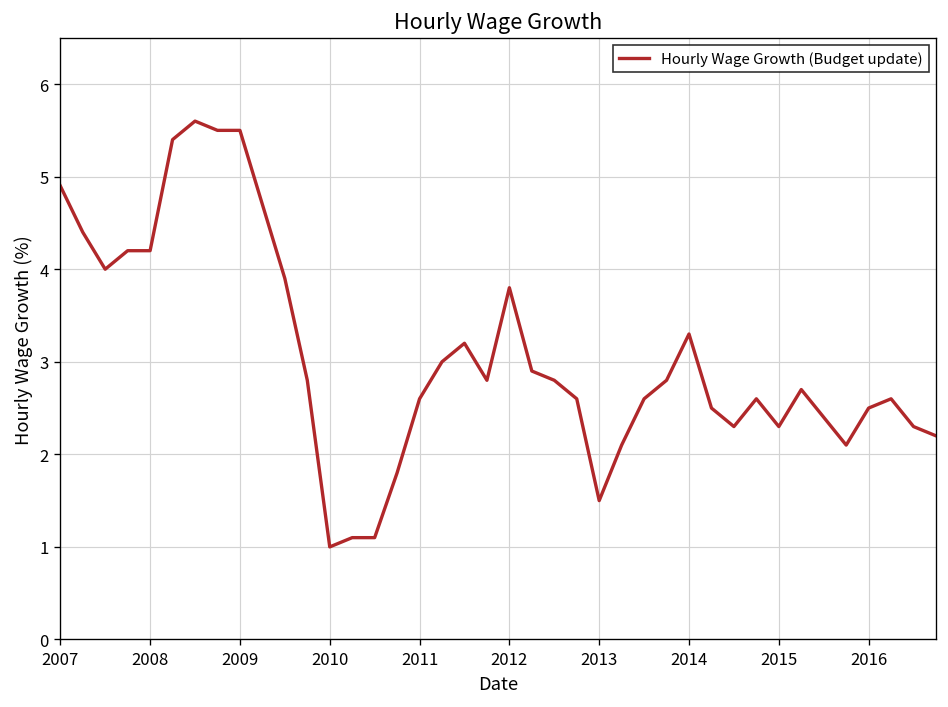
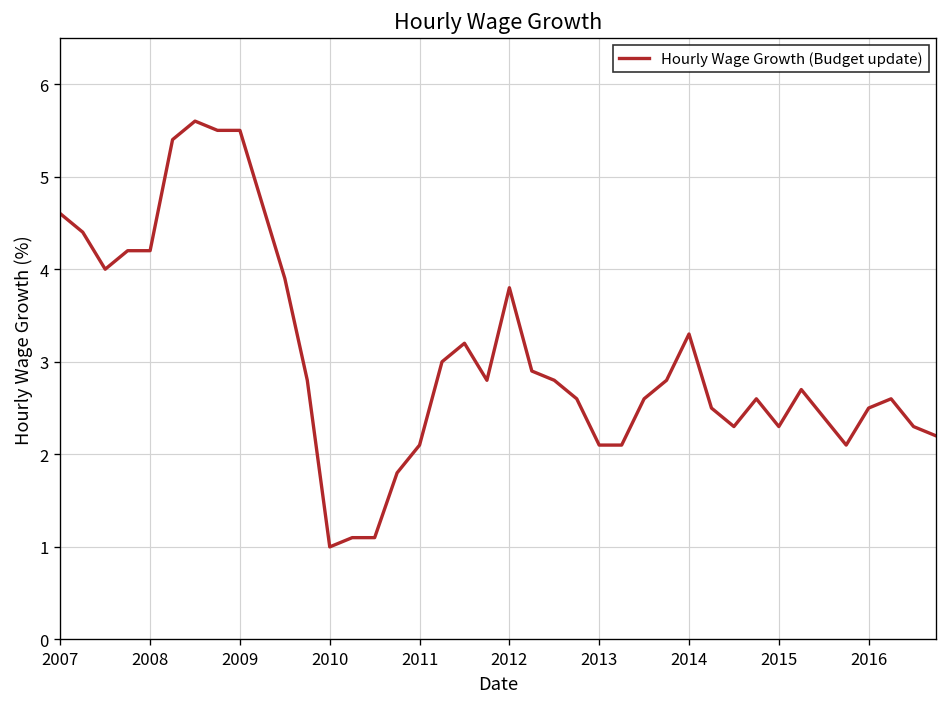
2007: 4.9 -> 4.6
2011: 2.6 -> 2.1
2013: 1.5 -> 2.1
